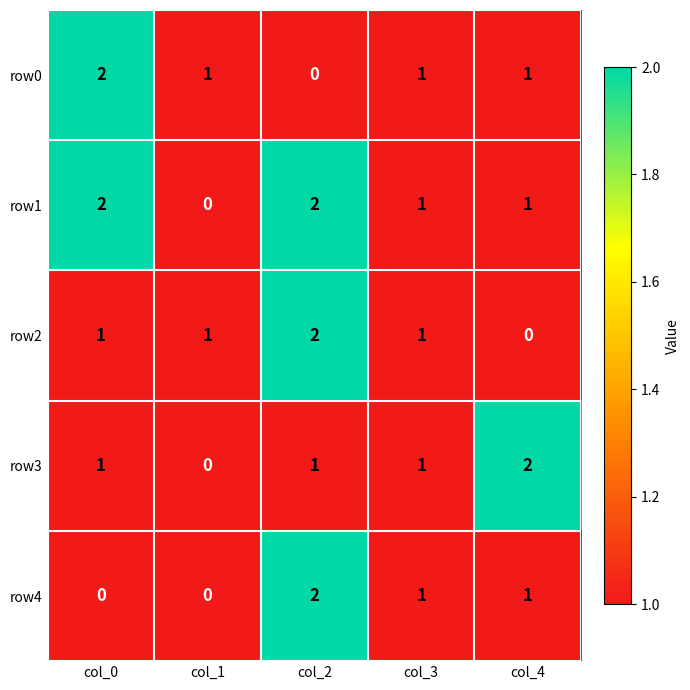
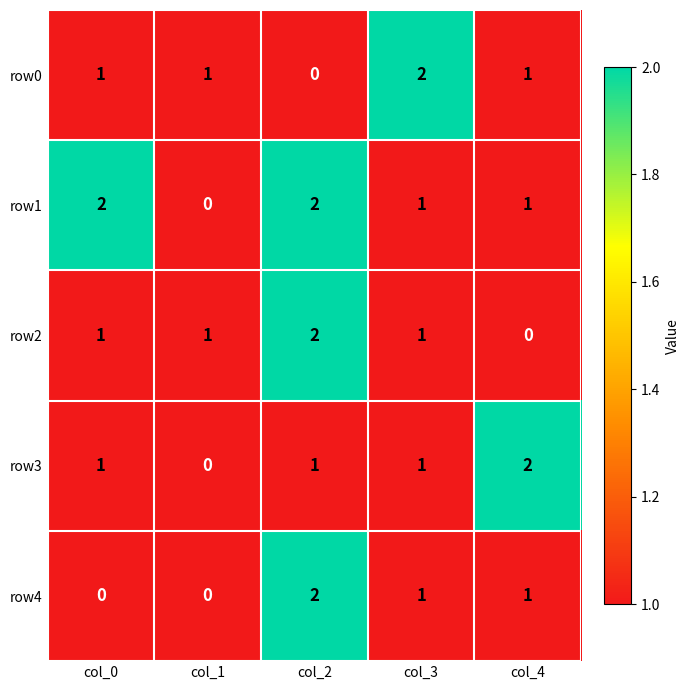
row0, col_0: 2 -> 1
row0, col_3: 1 -> 2
